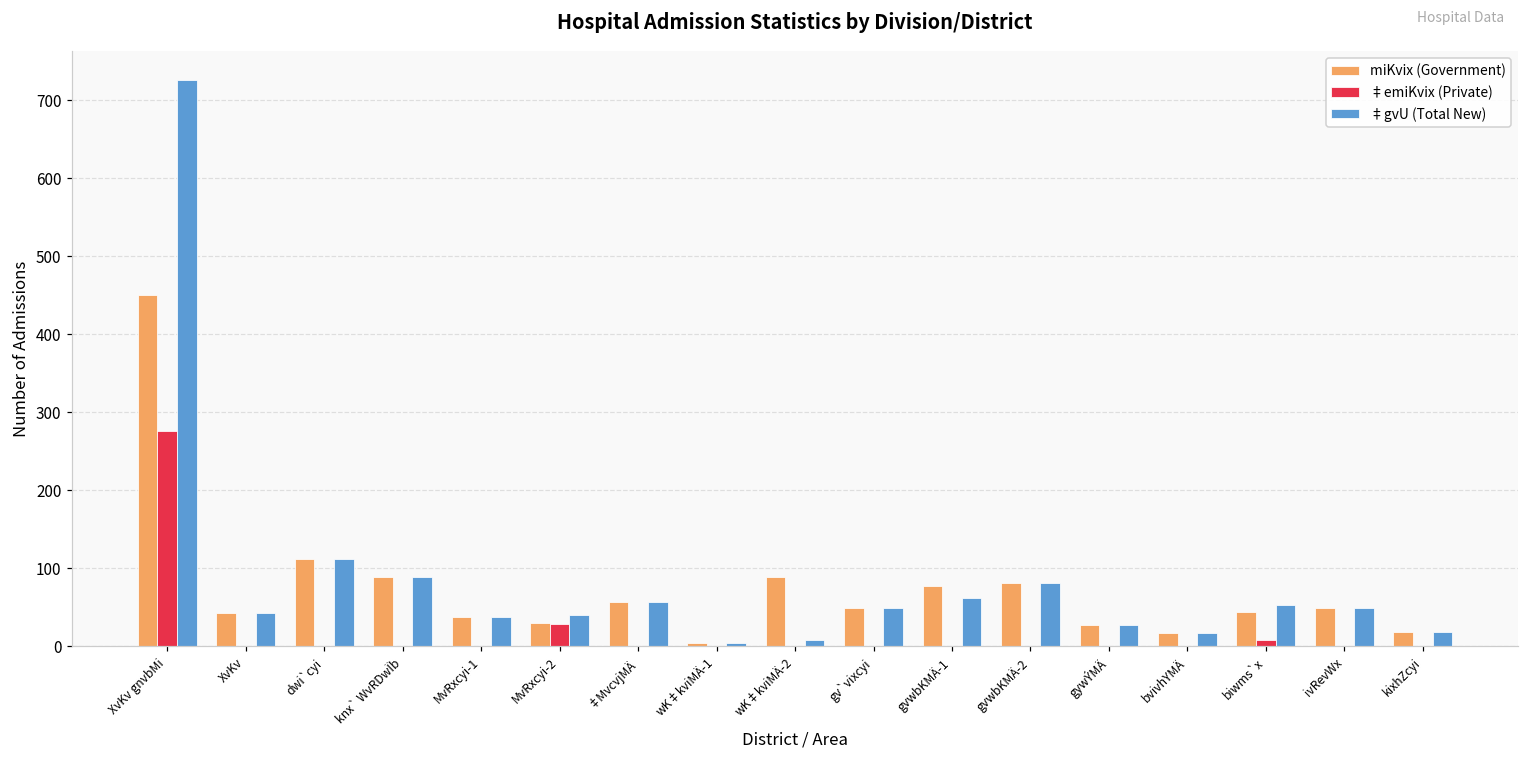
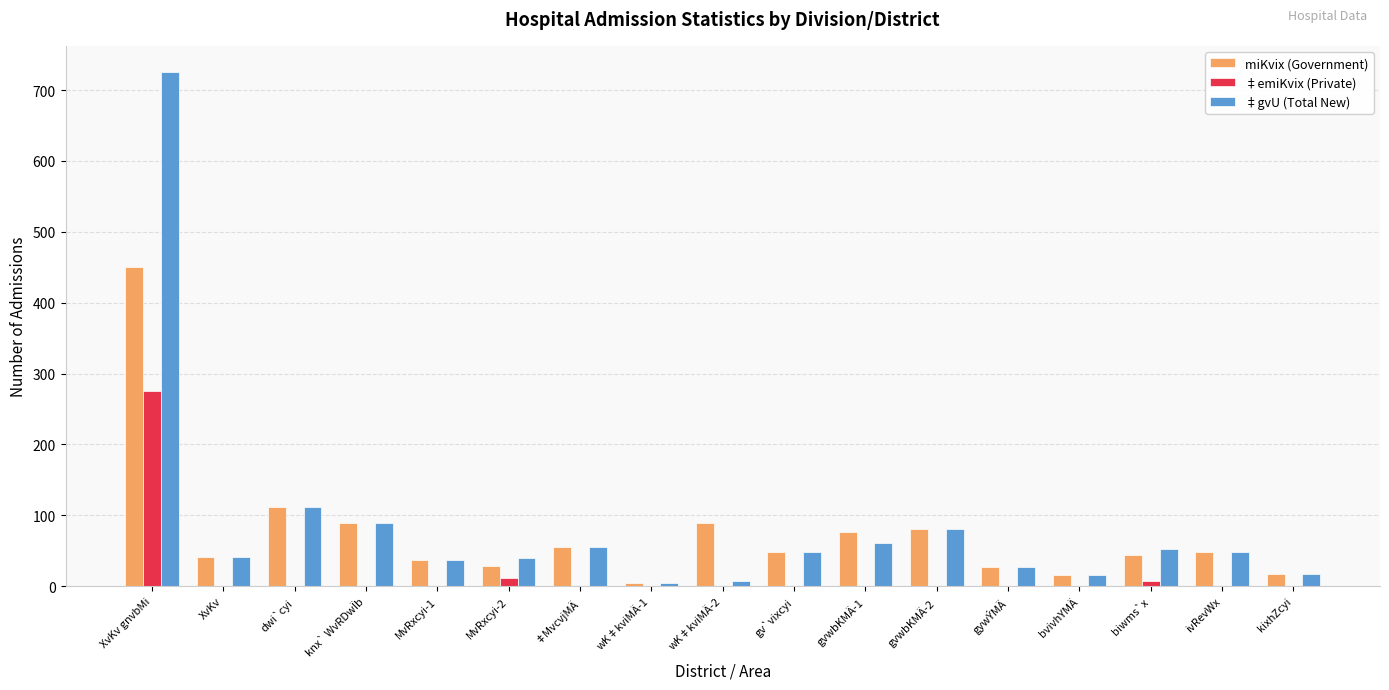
‡emiKvix (Private), MvRxcyi-2: 30 -> 10
